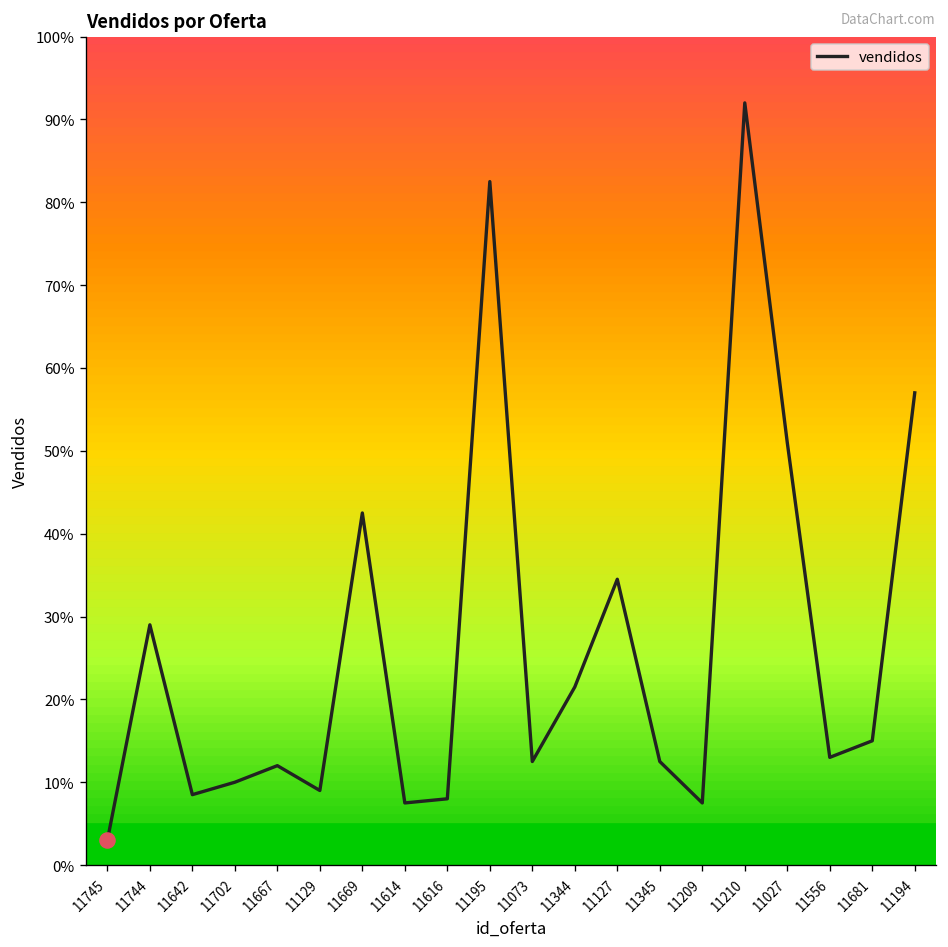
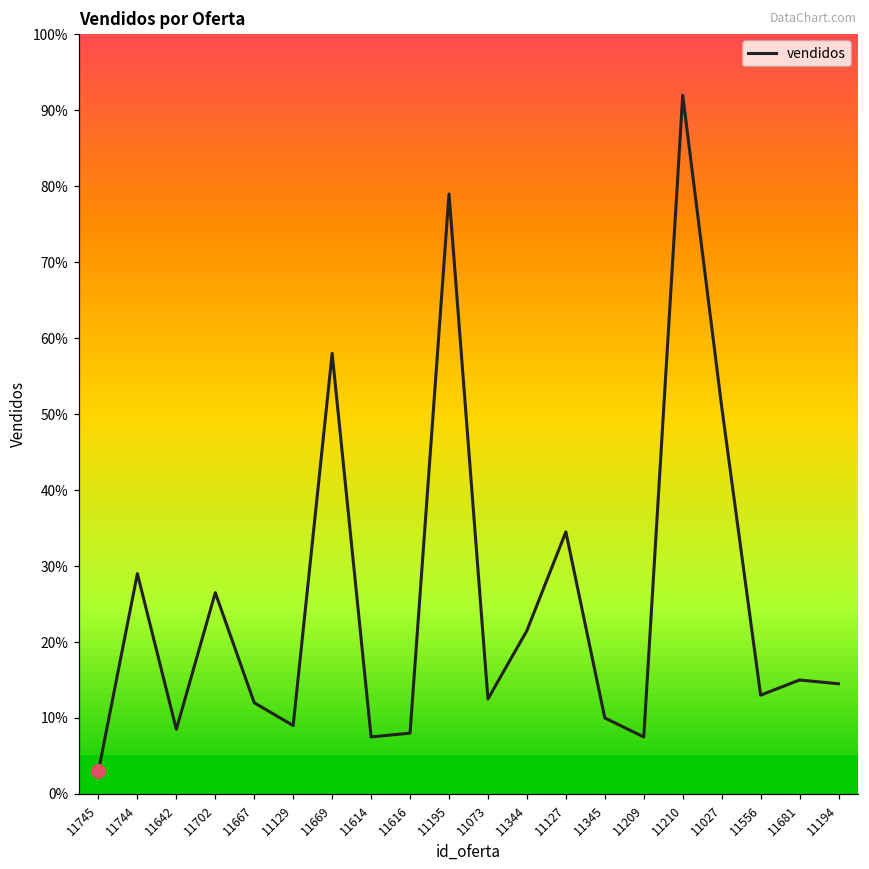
vendidos, 11702: 10% -> 27%
vendidos, 11669: 43% -> 58%
vendidos, 11195: 83% -> 79%
vendidos, 11345: 13% -> 10%
vendidos, 11194: 57% -> 15%
